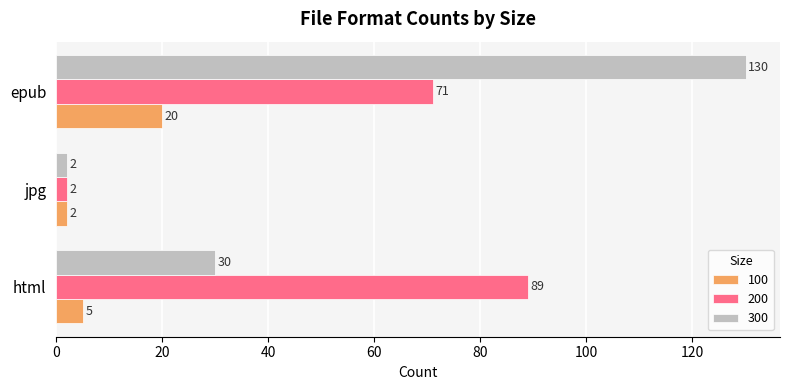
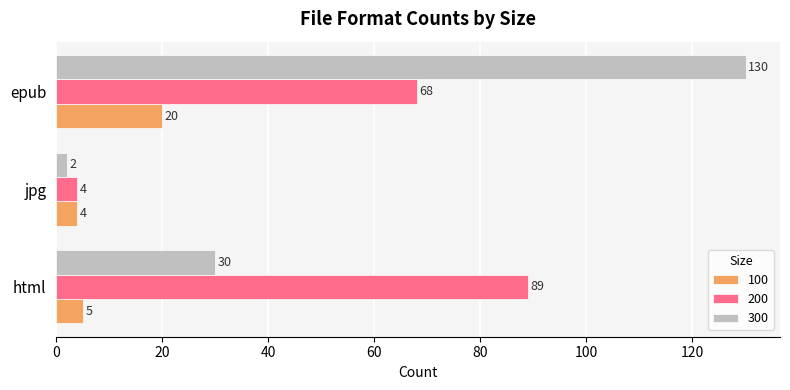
200, epub: 71 -> 68
200, jpg: 2 -> 4
100, jpg: 2 -> 4
